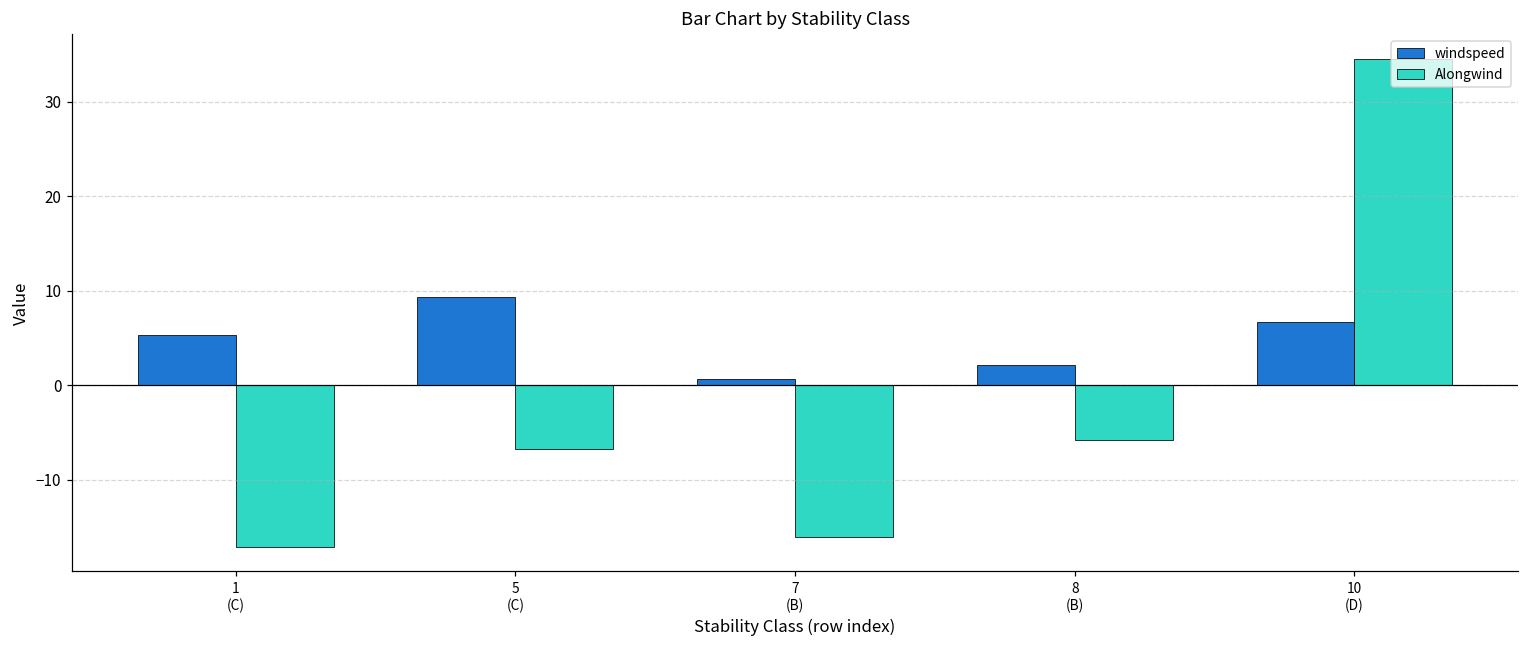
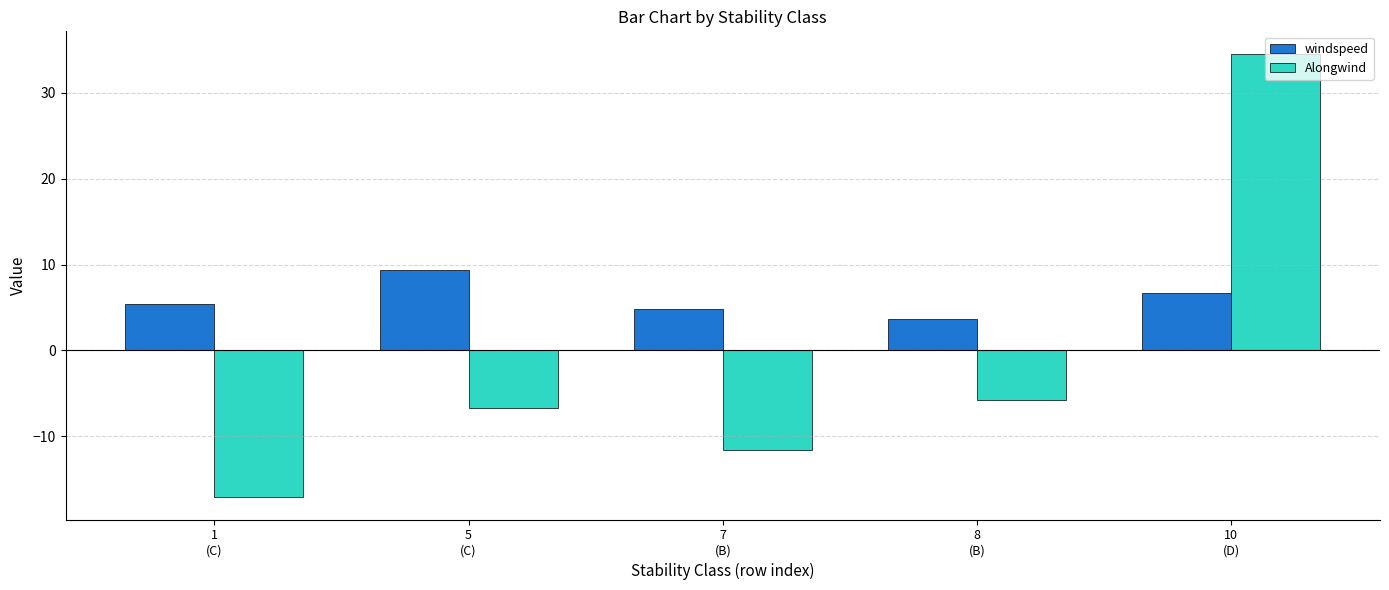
windspeed, 7 (B): 1 -> 5
Alongwind, 7 (B): -16 -> -12
windspeed, 8 (B): 2 -> 4
